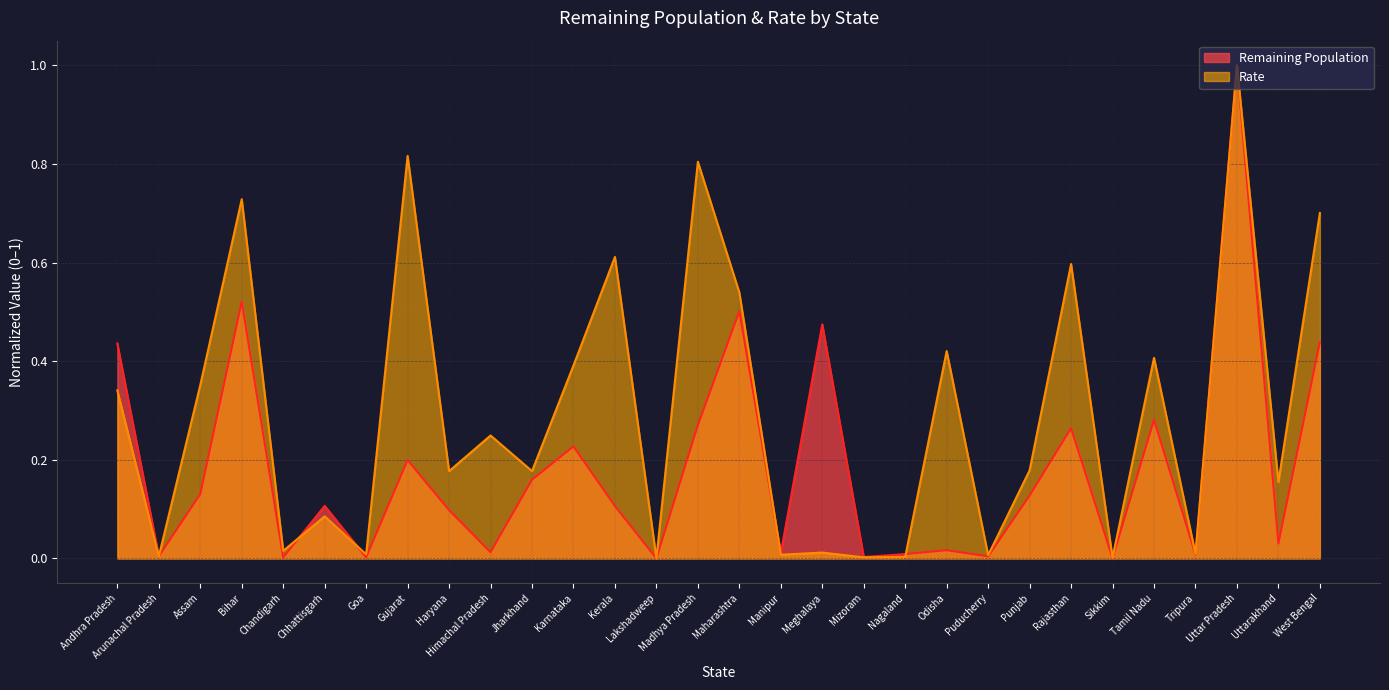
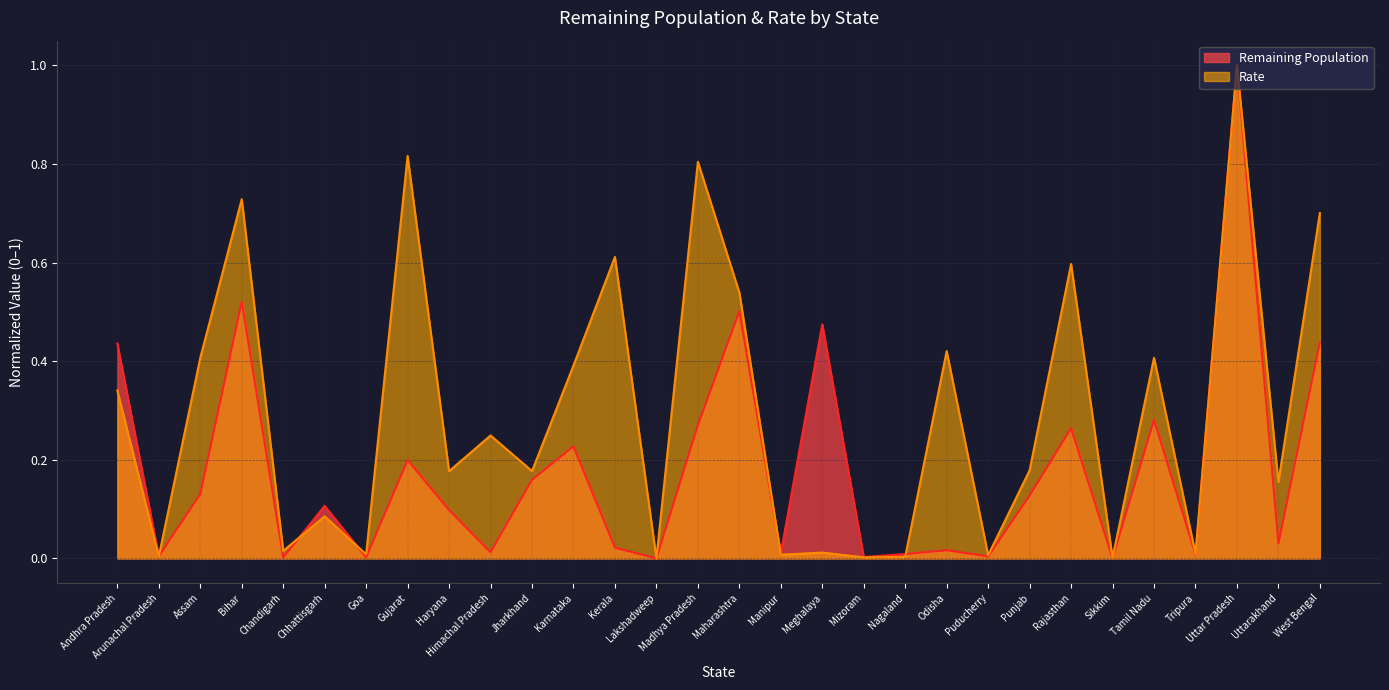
Rate, Assam: 0.35 -> 0.41
Remaining Population, Kerala: 0.11 -> 0.02
